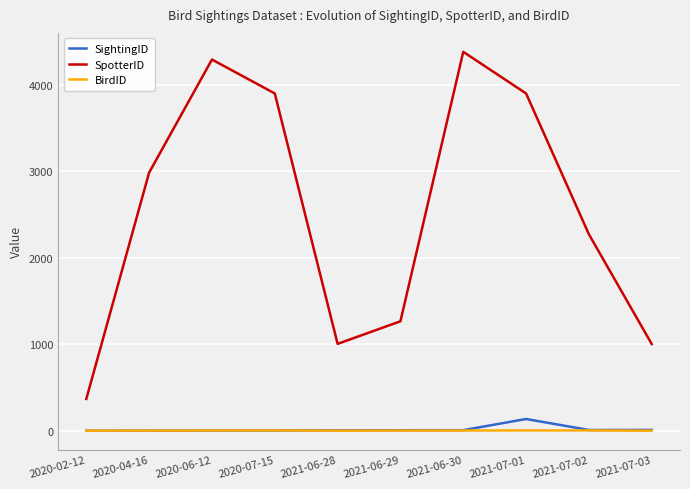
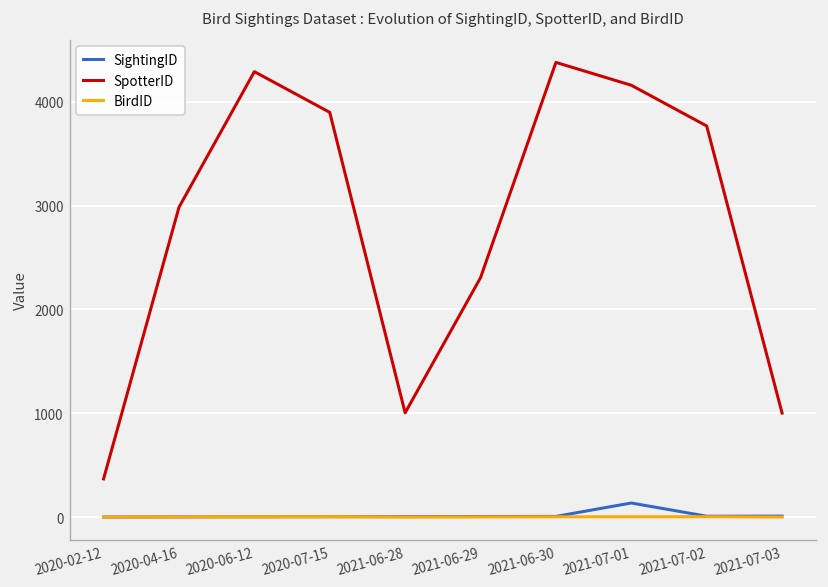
SpotterID, 2021-06-29: 1300 -> 2300
SpotterID, 2021-07-01: 3900 -> 4200
SpotterID, 2021-07-02: 2300 -> 3800
